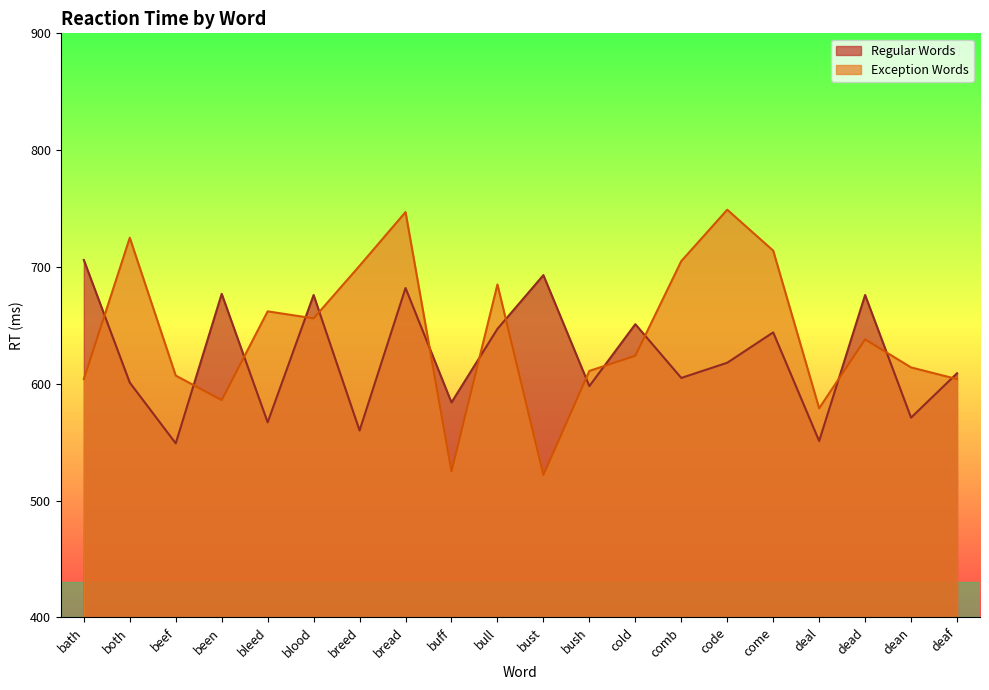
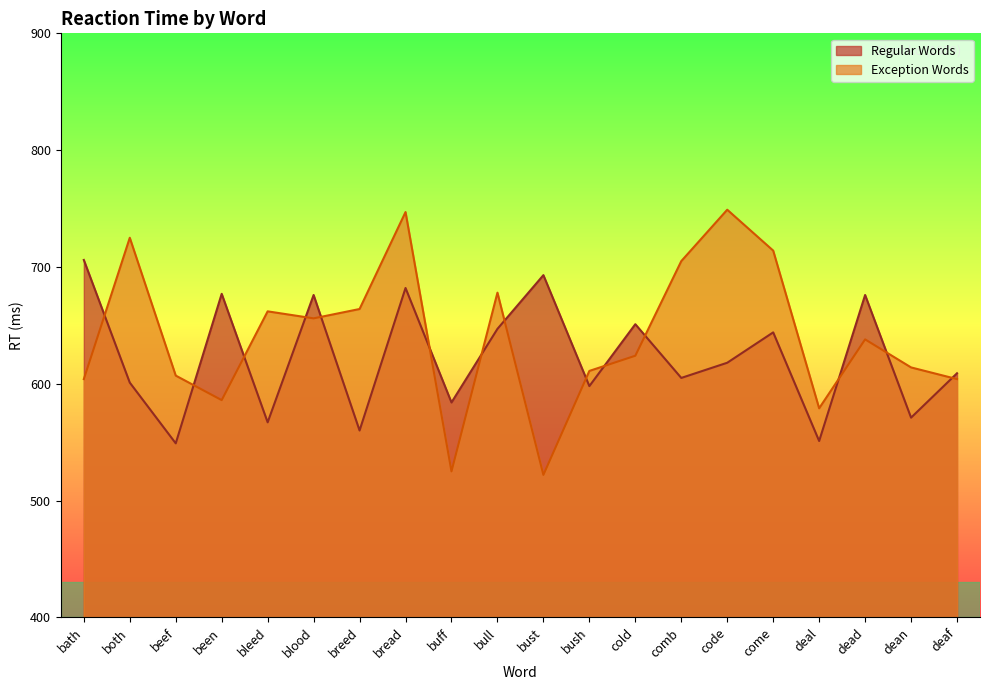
Exception Words, breed: 701 -> 664
Exception Words, bull: 685 -> 678
